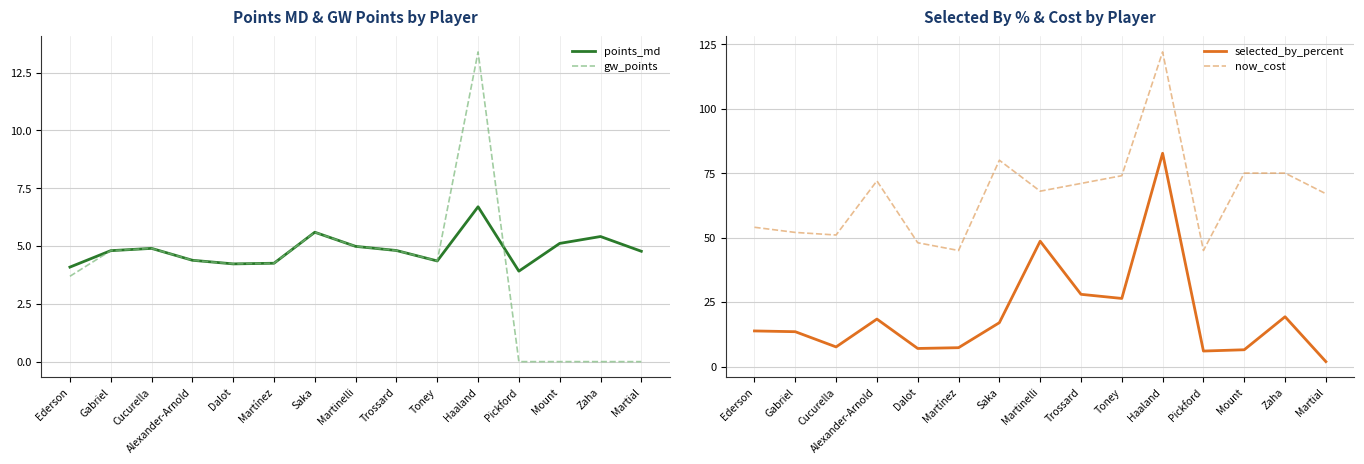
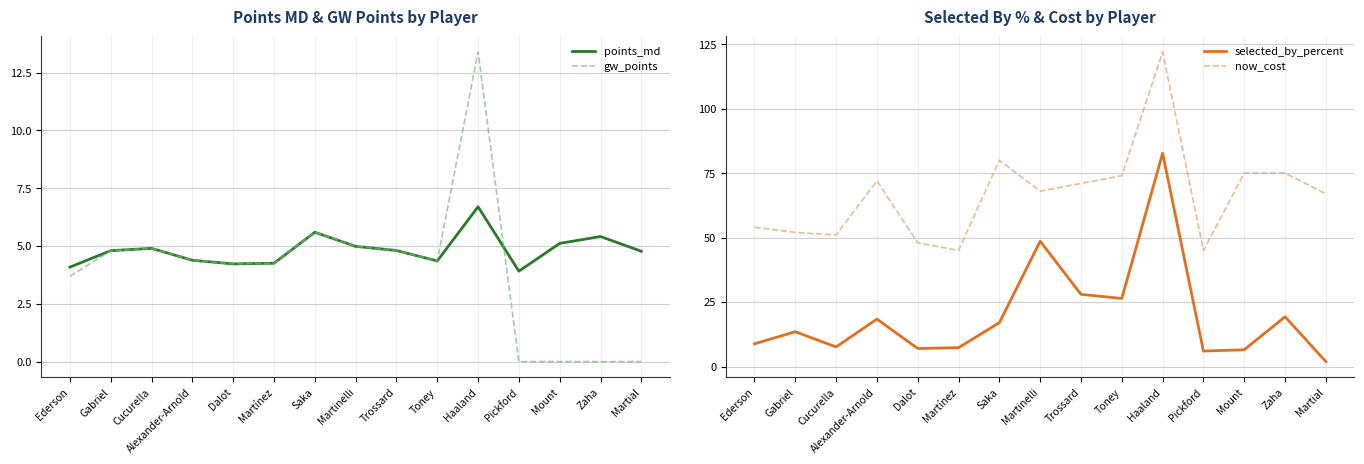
Selected By % & Cost by Player, selected_by_percent, Ederson: 14 -> 9
